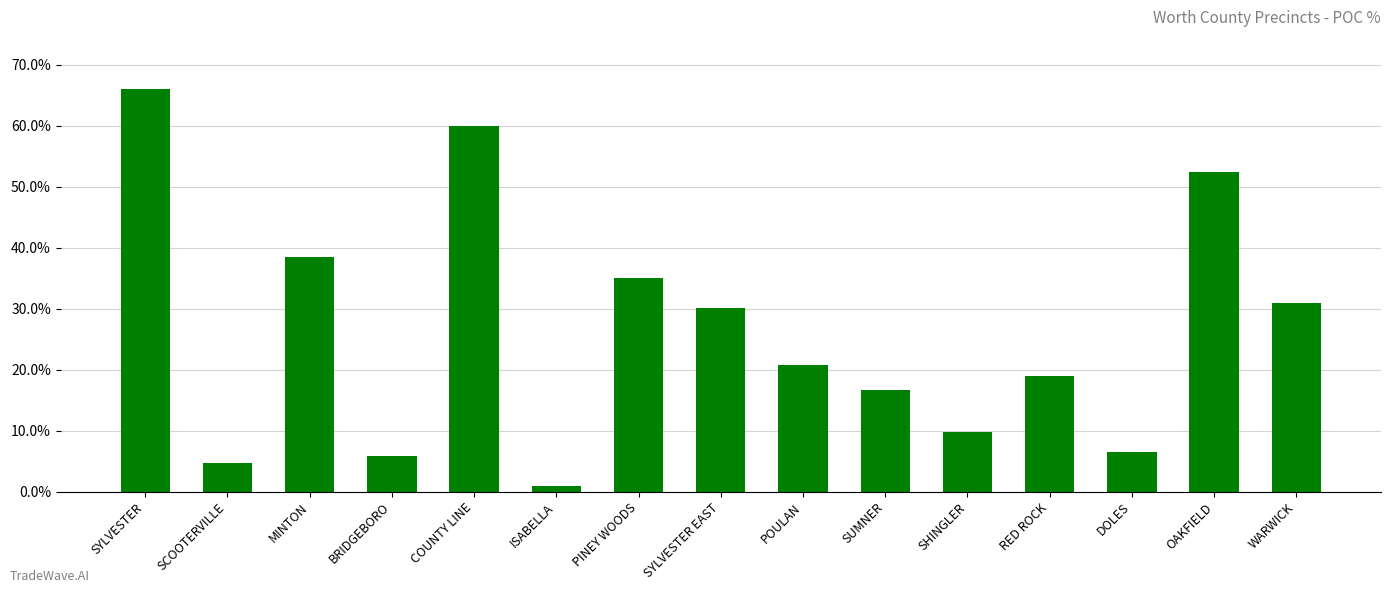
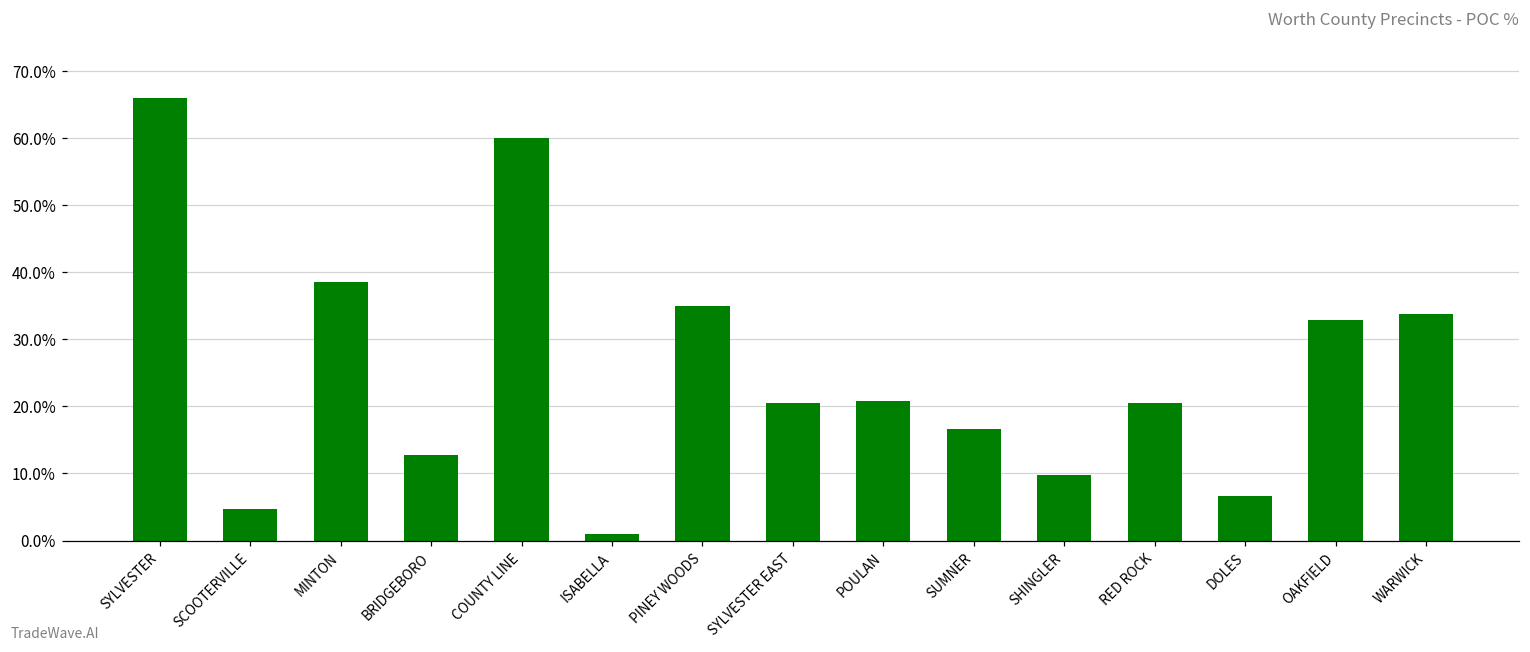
BRIDGEBORO: 6% -> 13%
SYLVESTER EAST: 30% -> 20%
RED ROCK: 19% -> 20%
OAKFIELD: 52% -> 33%
WARWICK: 31% -> 34%
